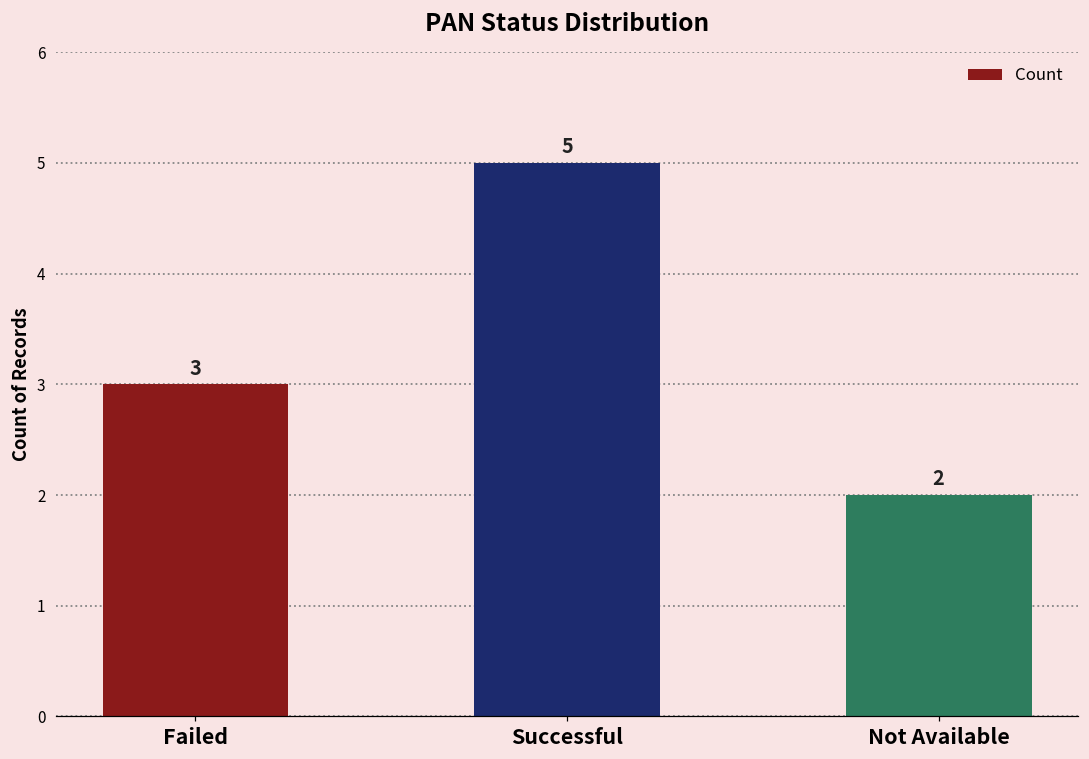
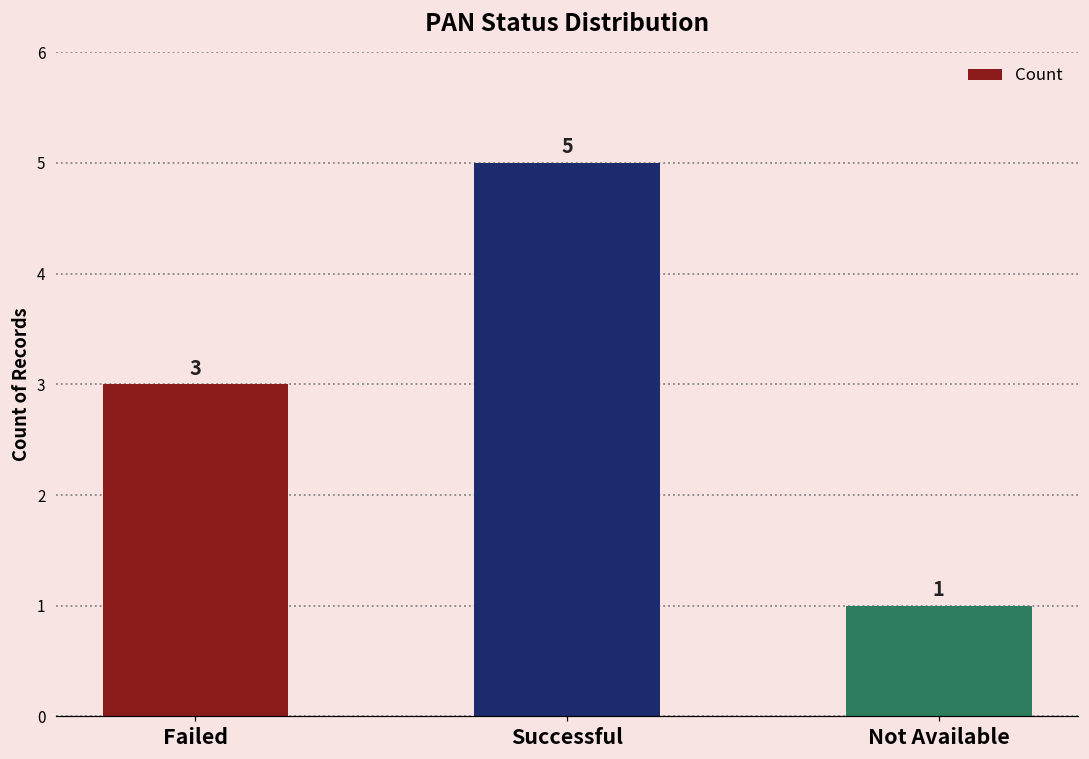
Not Available: 2 -> 1
